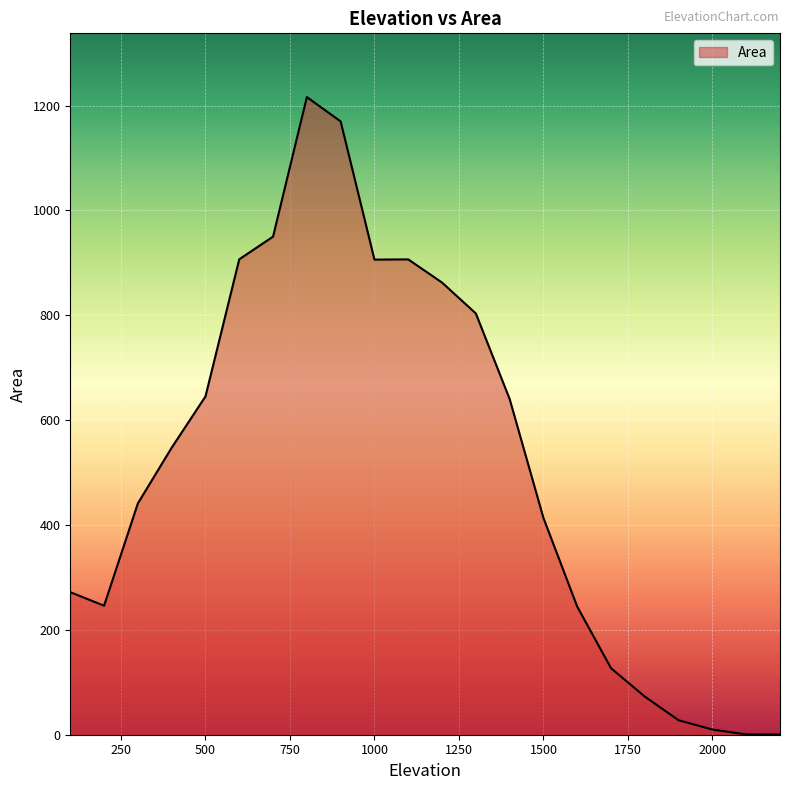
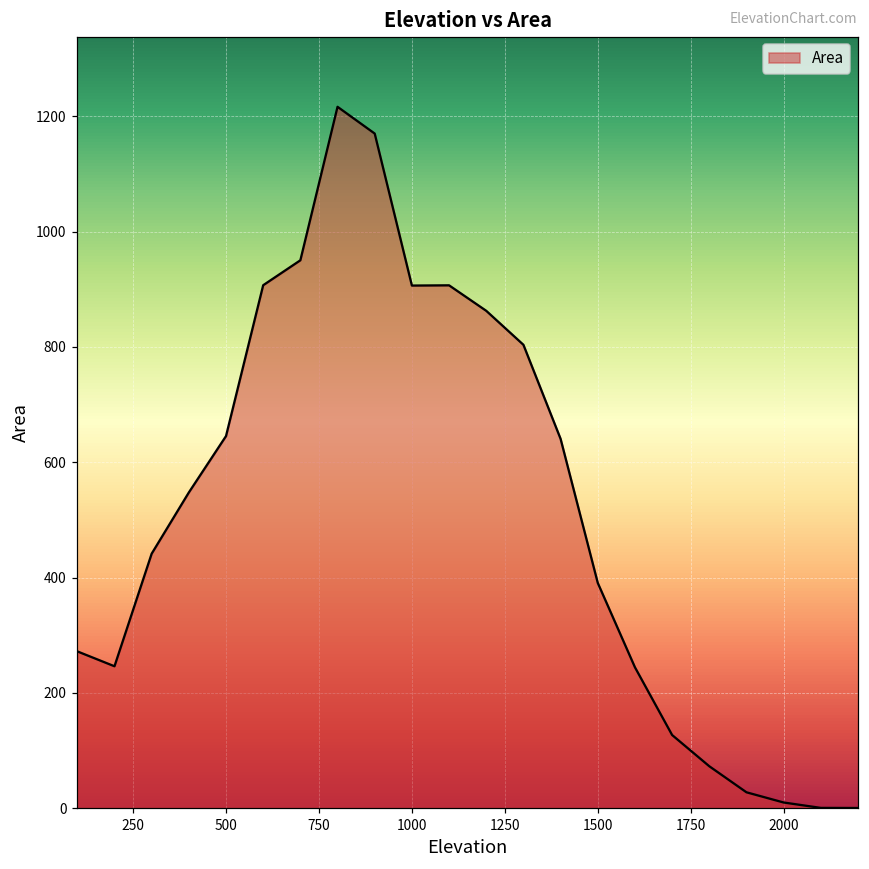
1500: 410 -> 390
